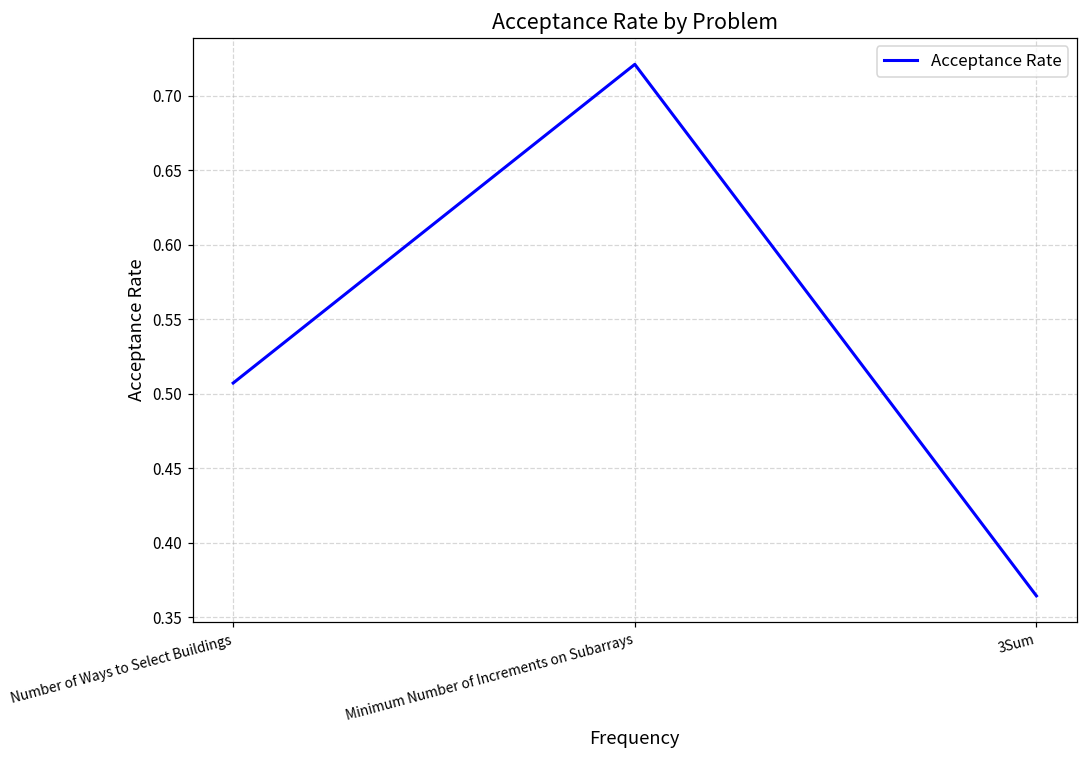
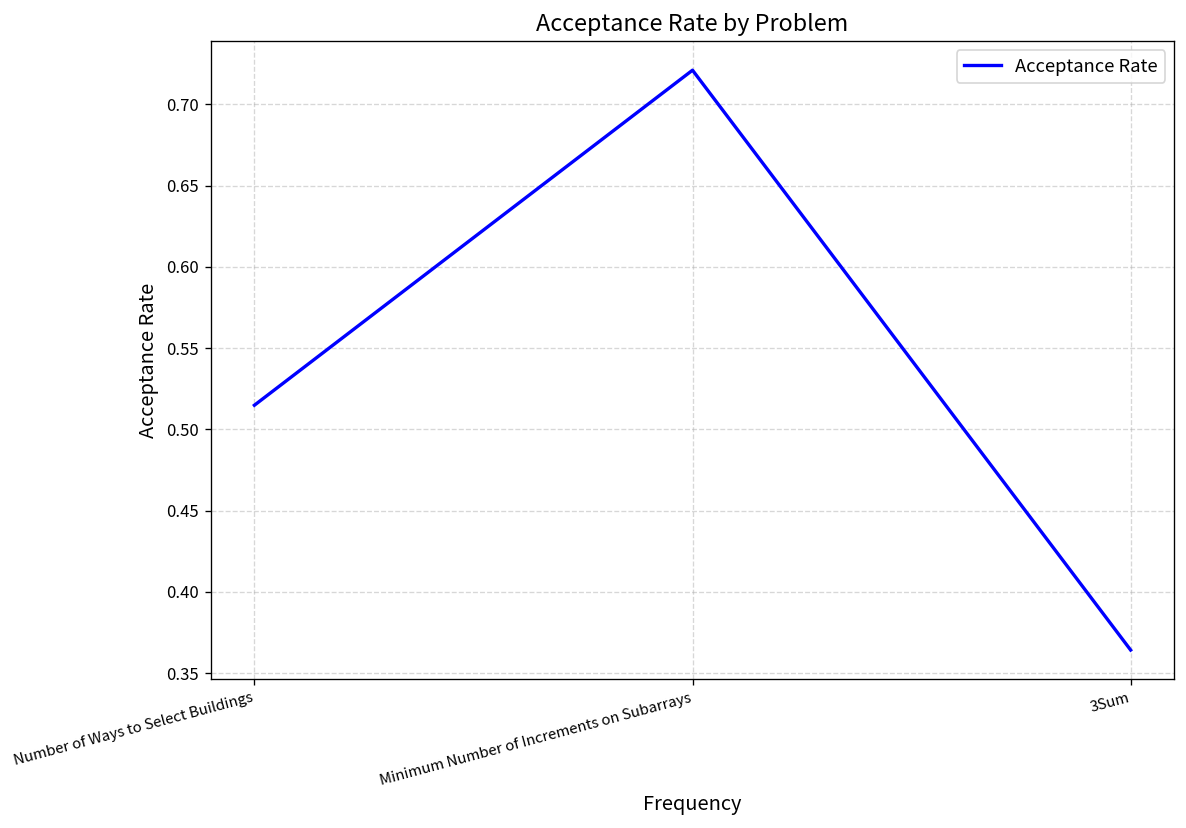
Number of Ways to Select Buildings: 0.507 -> 0.515
